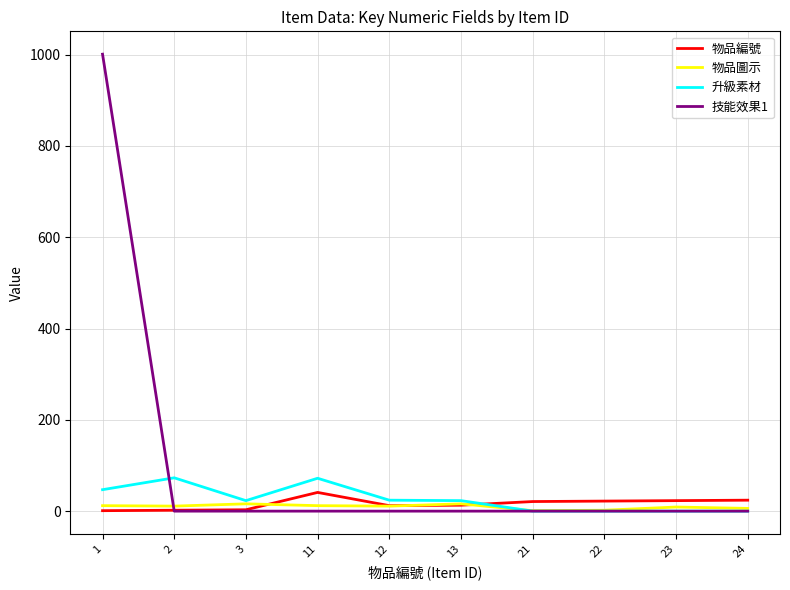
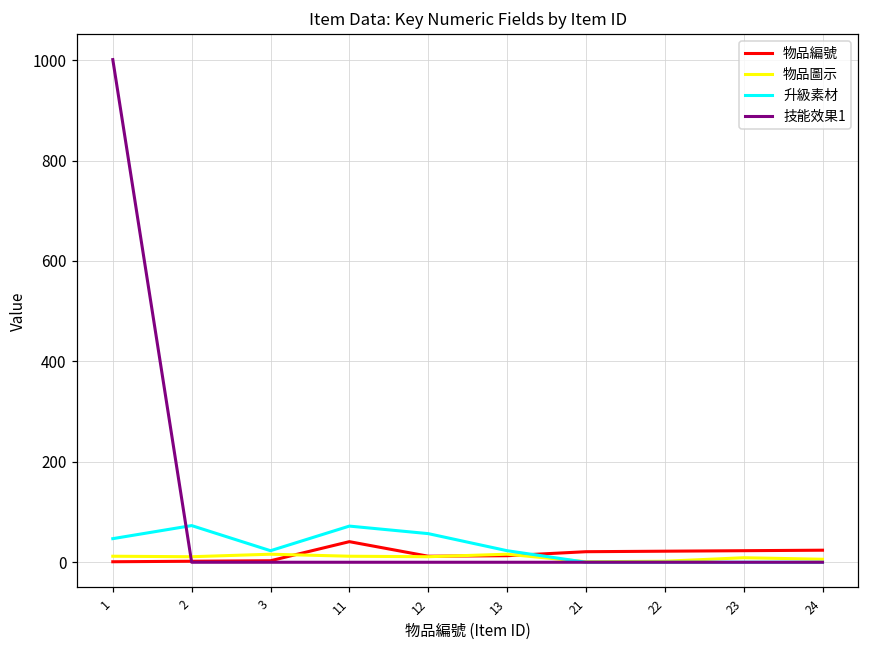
升級素材, 12: 20 -> 60
